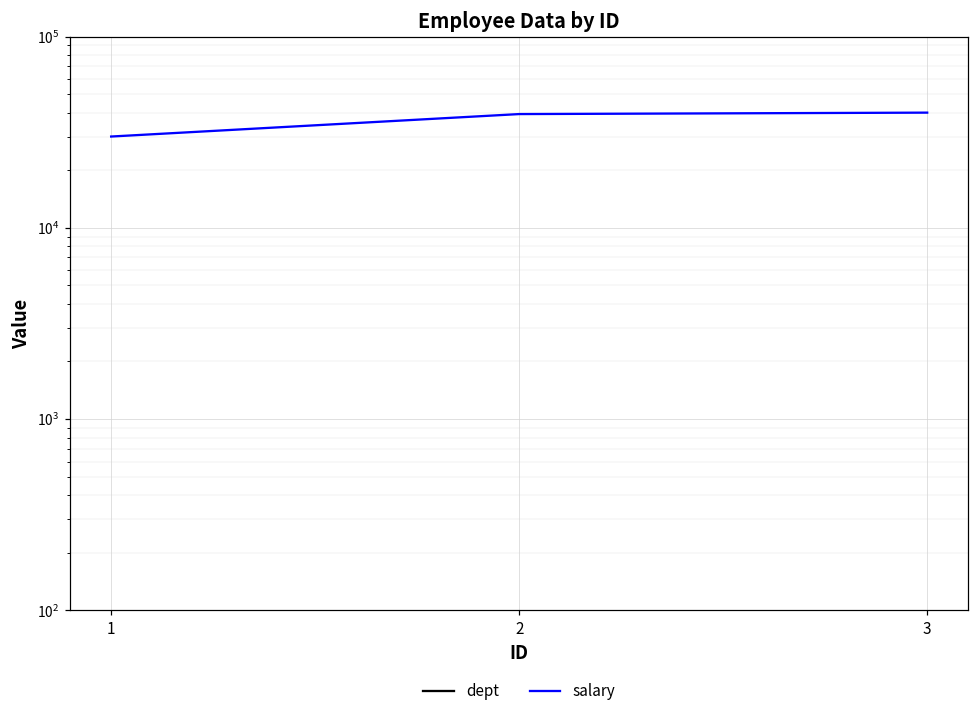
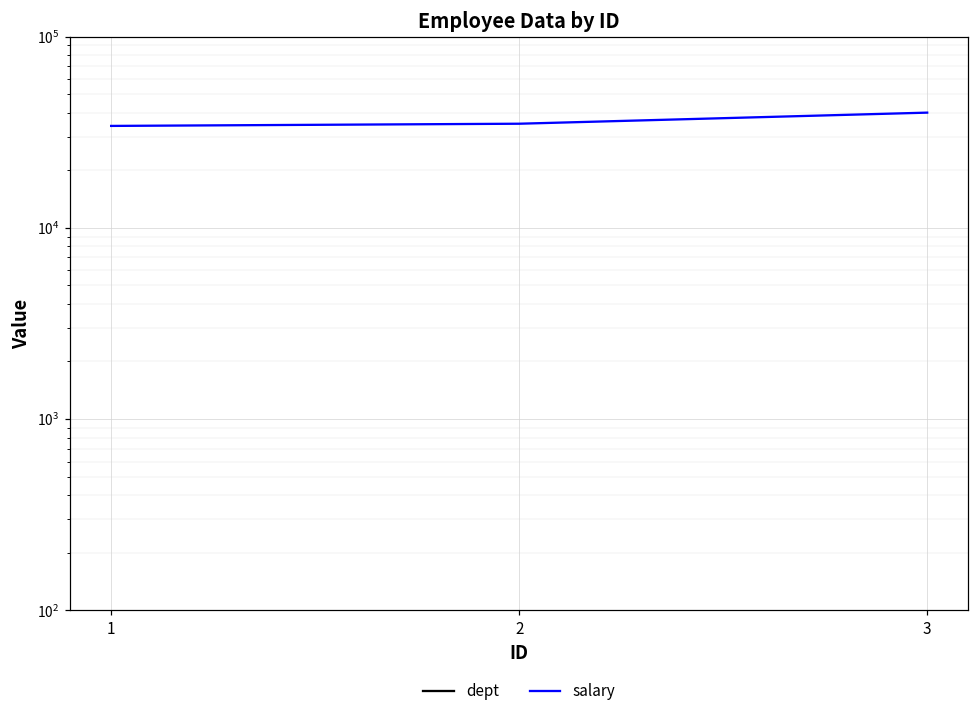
salary, 1: 30000 -> 34000
salary, 2: 39000 -> 35000
